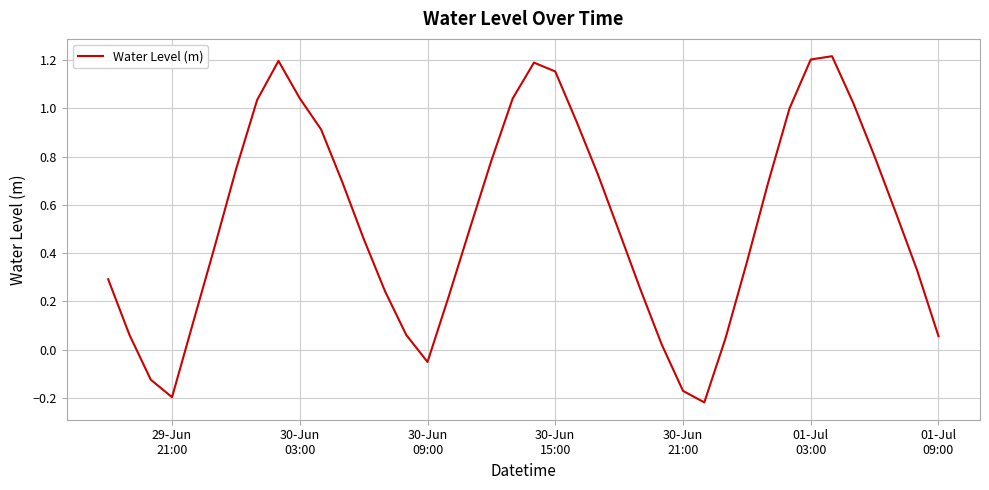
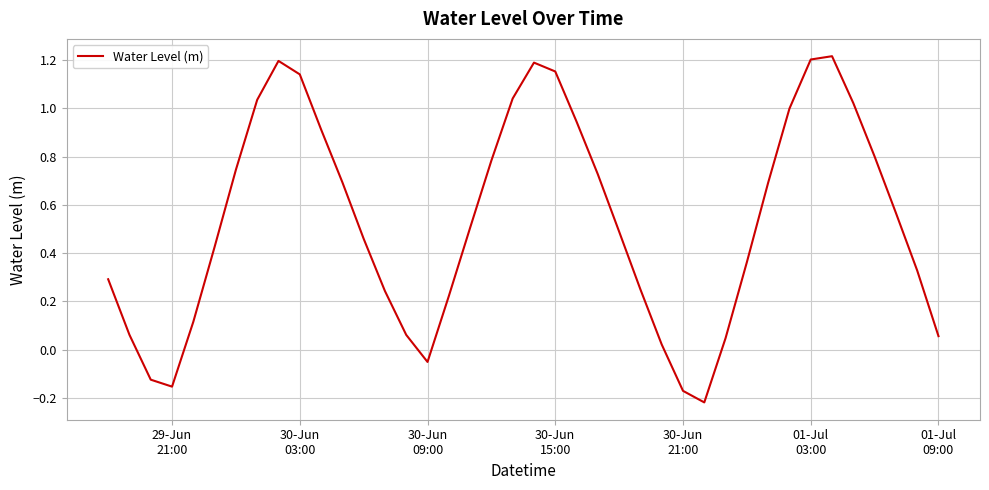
29-Jun 21:00: -0.20 -> -0.15
30-Jun 03:00: 1.04 -> 1.14
